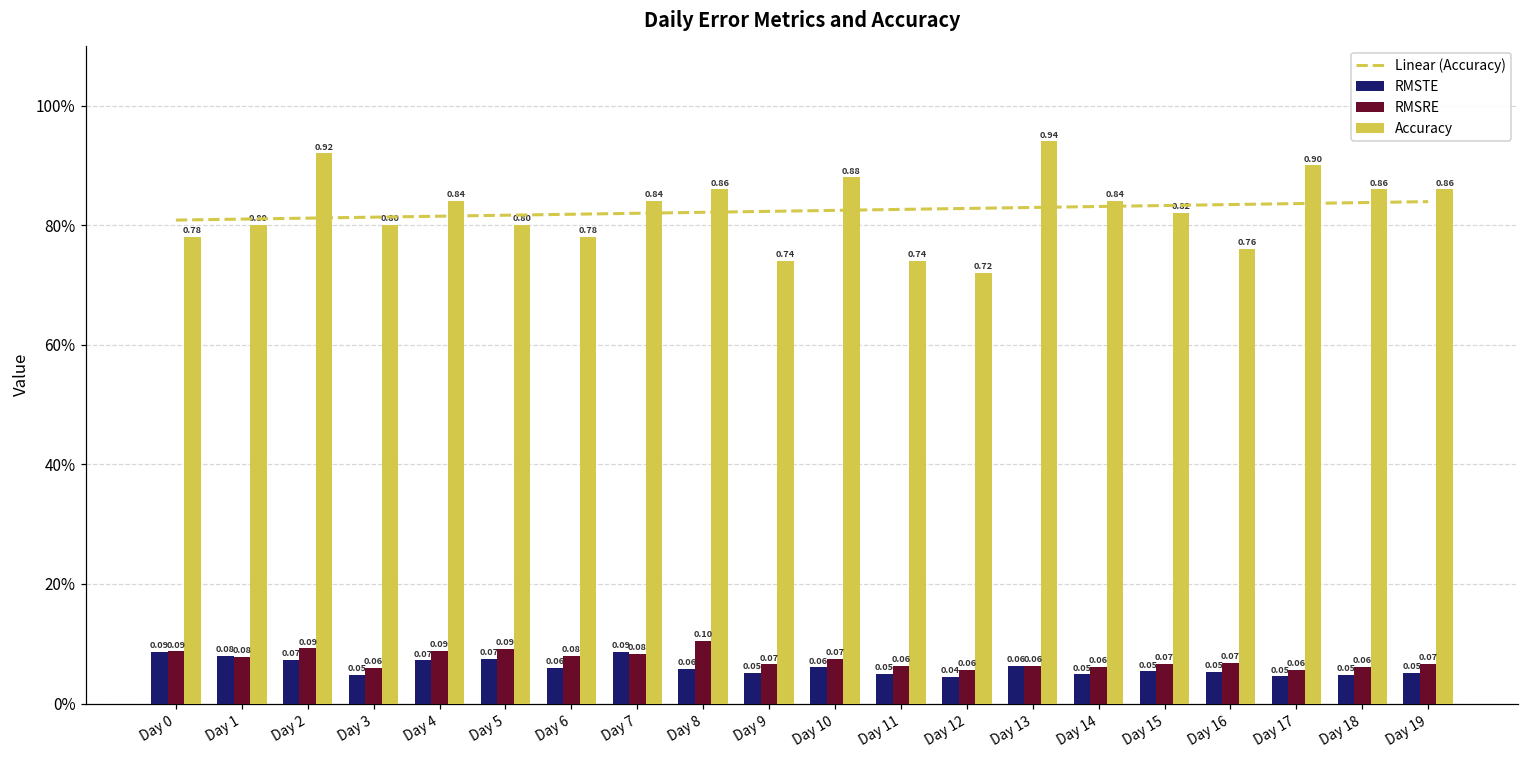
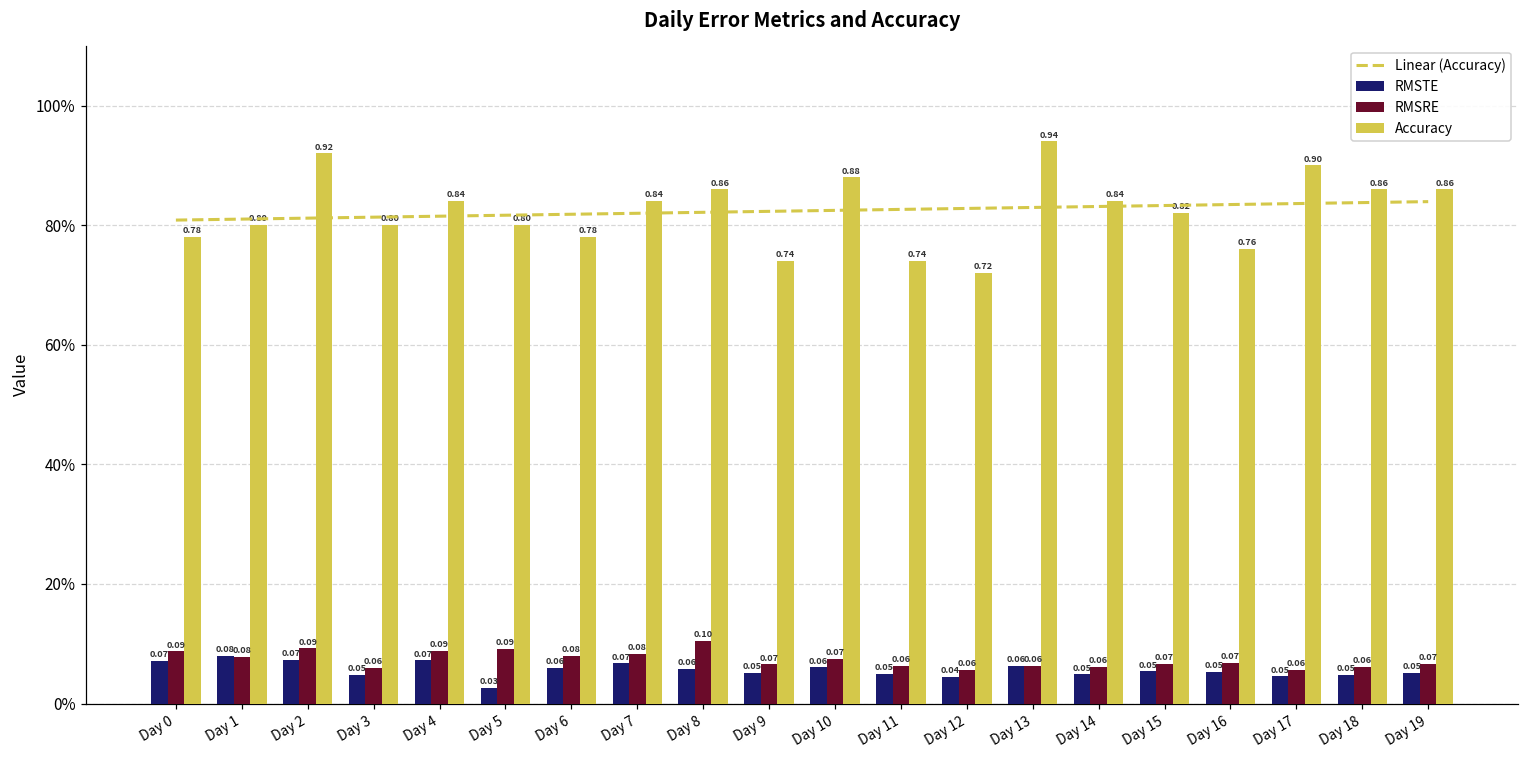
RMSTE, Day 0: 0.09 -> 0.07
RMSTE, Day 5: 0.07 -> 0.03
RMSTE, Day 7: 0.09 -> 0.07
